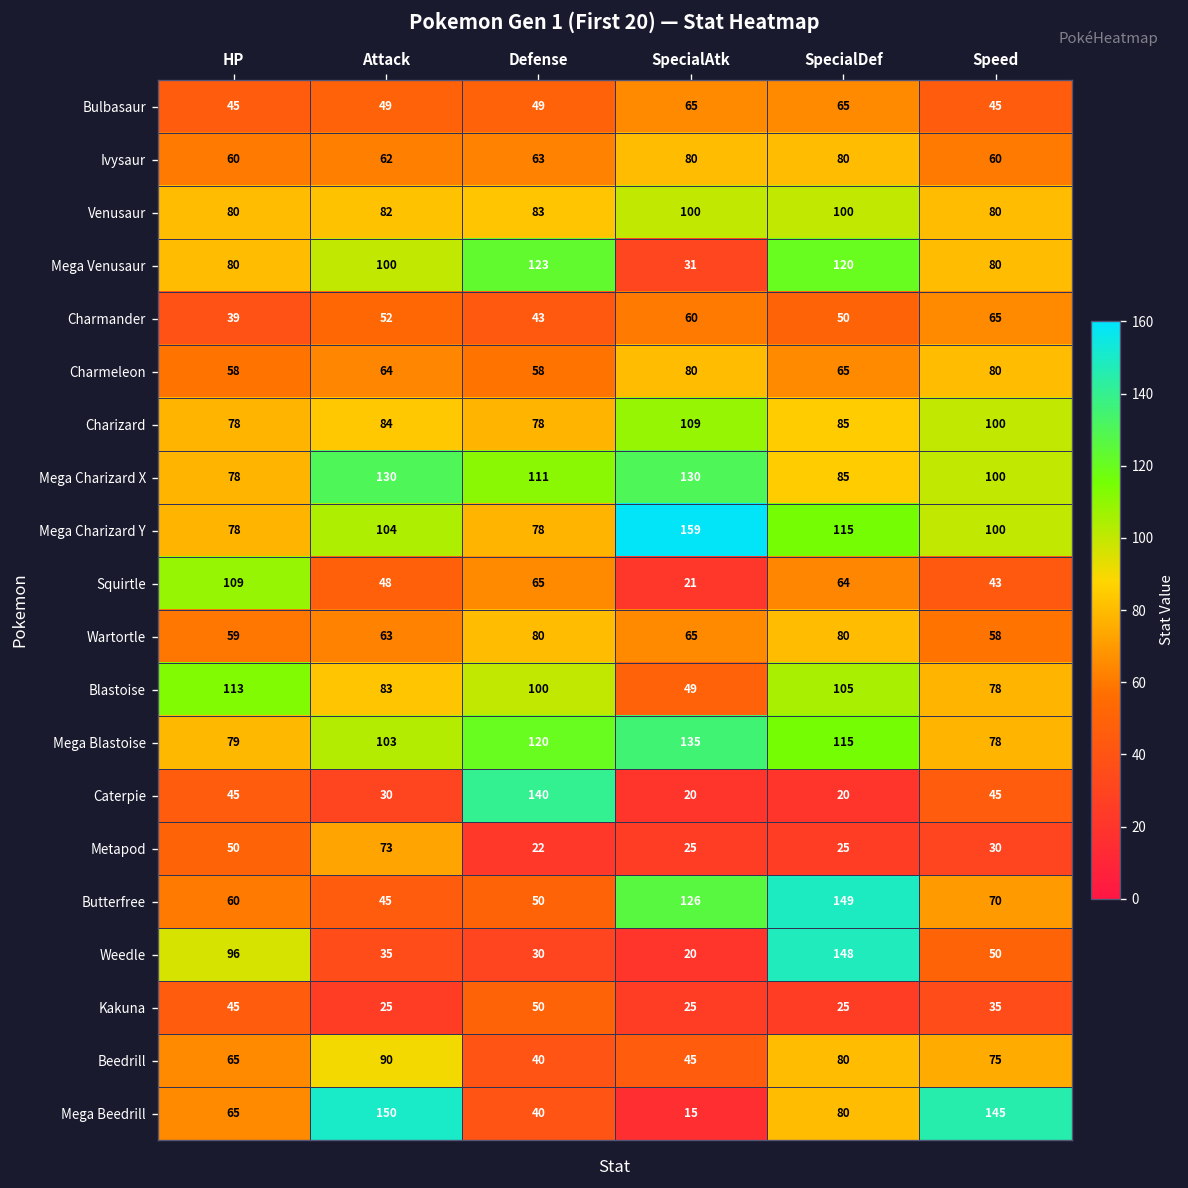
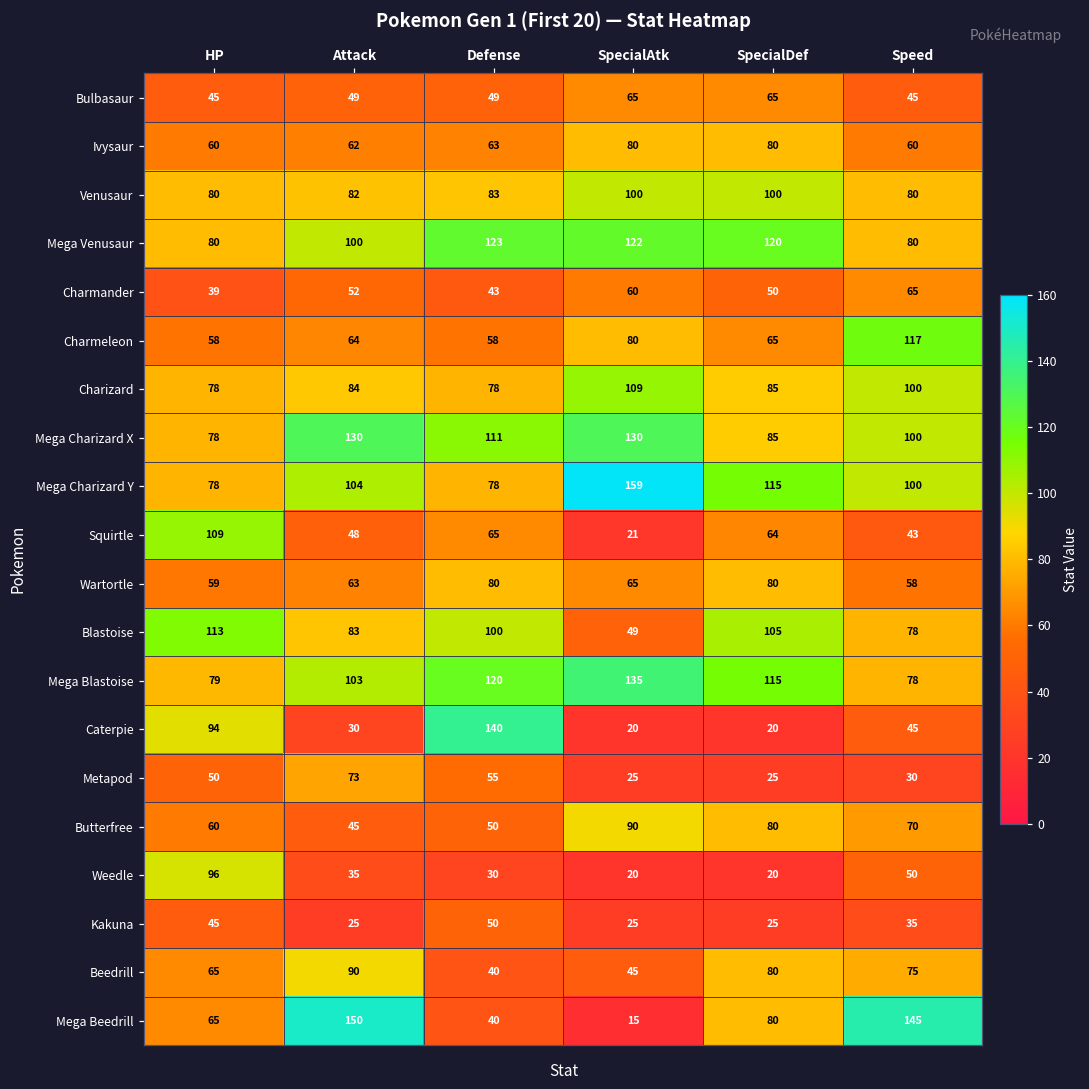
Mega Venusaur, SpecialAtk: 31 -> 122
Charmeleon, Speed: 80 -> 117
Caterpie, HP: 45 -> 94
Metapod, Defense: 22 -> 55
Butterfree, SpecialAtk: 126 -> 90
Butterfree, SpecialDef: 149 -> 80
Weedle, SpecialDef: 148 -> 20
